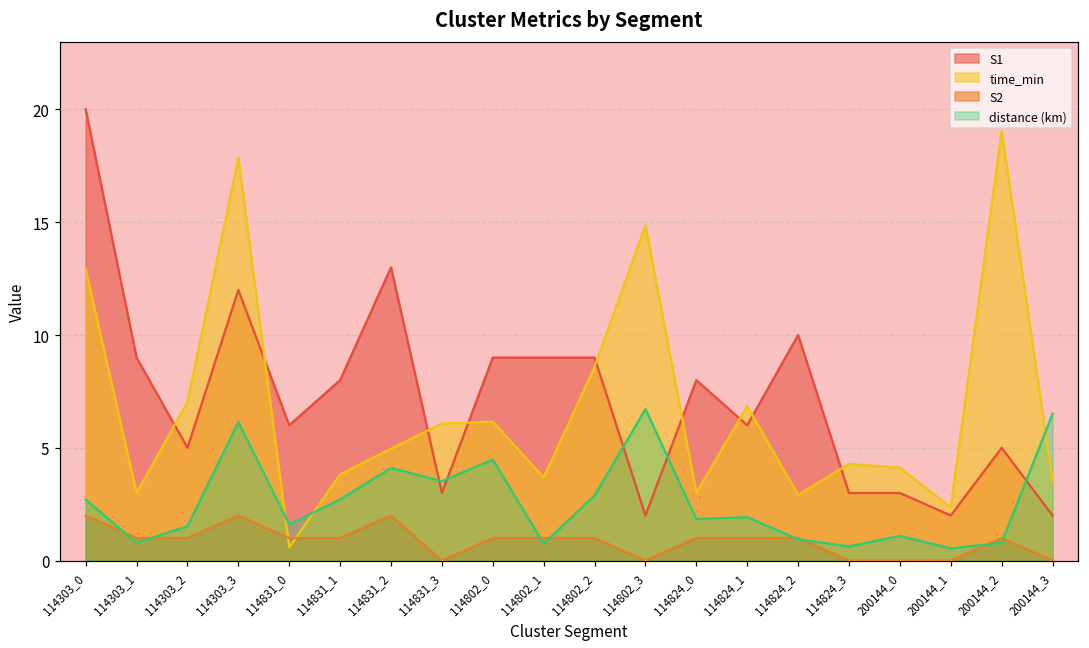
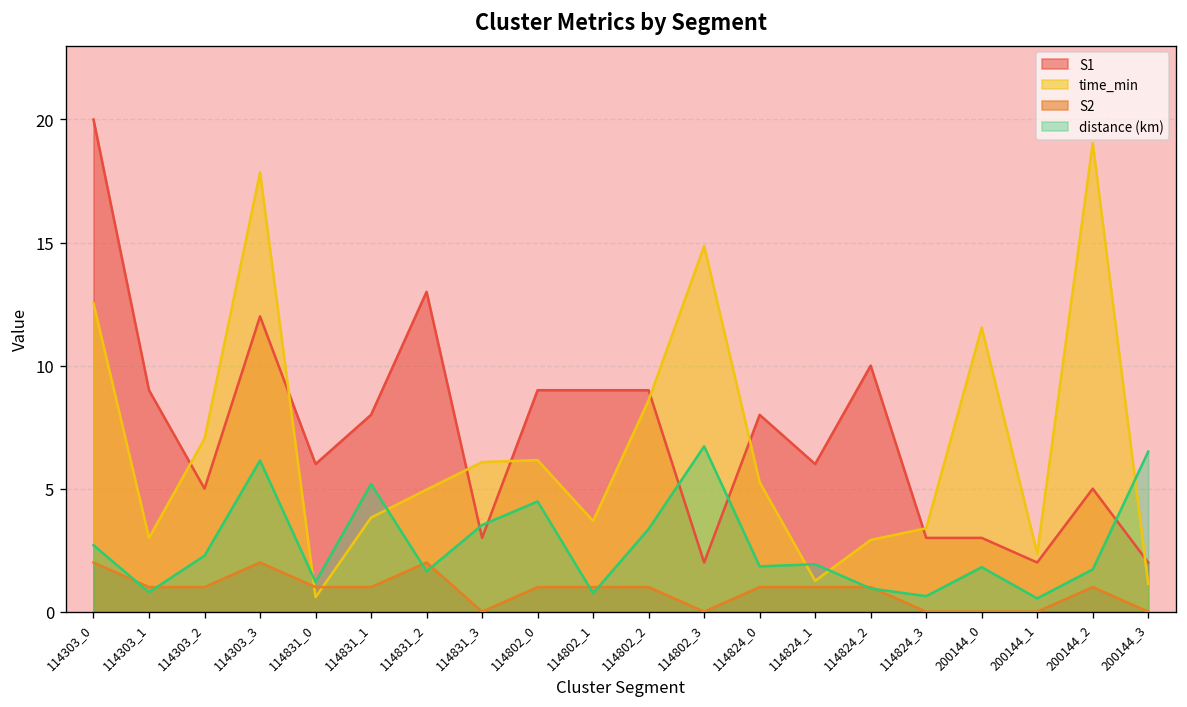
time_min, 114303_0: 12.9 -> 12.5
distance (km), 114303_2: 1.5 -> 2.3
distance (km), 114831_0: 1.6 -> 1.2
distance (km), 114831_1: 2.7 -> 5.2
distance (km), 114831_2: 4.1 -> 1.6
distance (km), 114802_2: 2.9 -> 3.4
time_min, 114824_0: 3.0 -> 5.3
time_min, 114824_1: 6.8 -> 1.3
time_min, 114824_3: 4.3 -> 3.4
time_min, 200144_0: 4.1 -> 11.5
distance (km), 200144_0: 1.1 -> 1.8
distance (km), 200144_2: 0.8 -> 1.7
time_min, 200144_3: 3.5 -> 1.1
